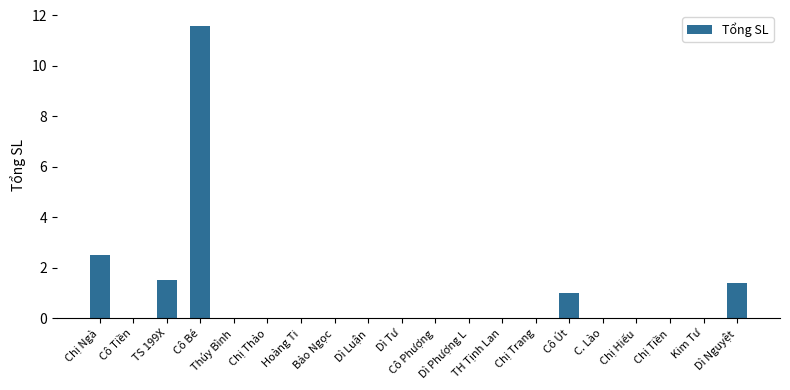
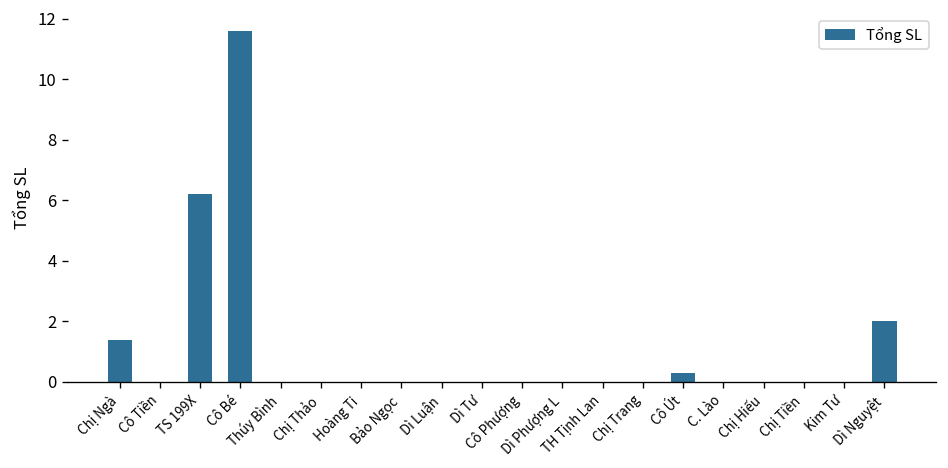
Chị Ngà: 2.5 -> 1.4
TS 199X: 1.5 -> 6.2
Cô Út: 1.0 -> 0.3
Dì Nguyệt: 1.4 -> 2.0
